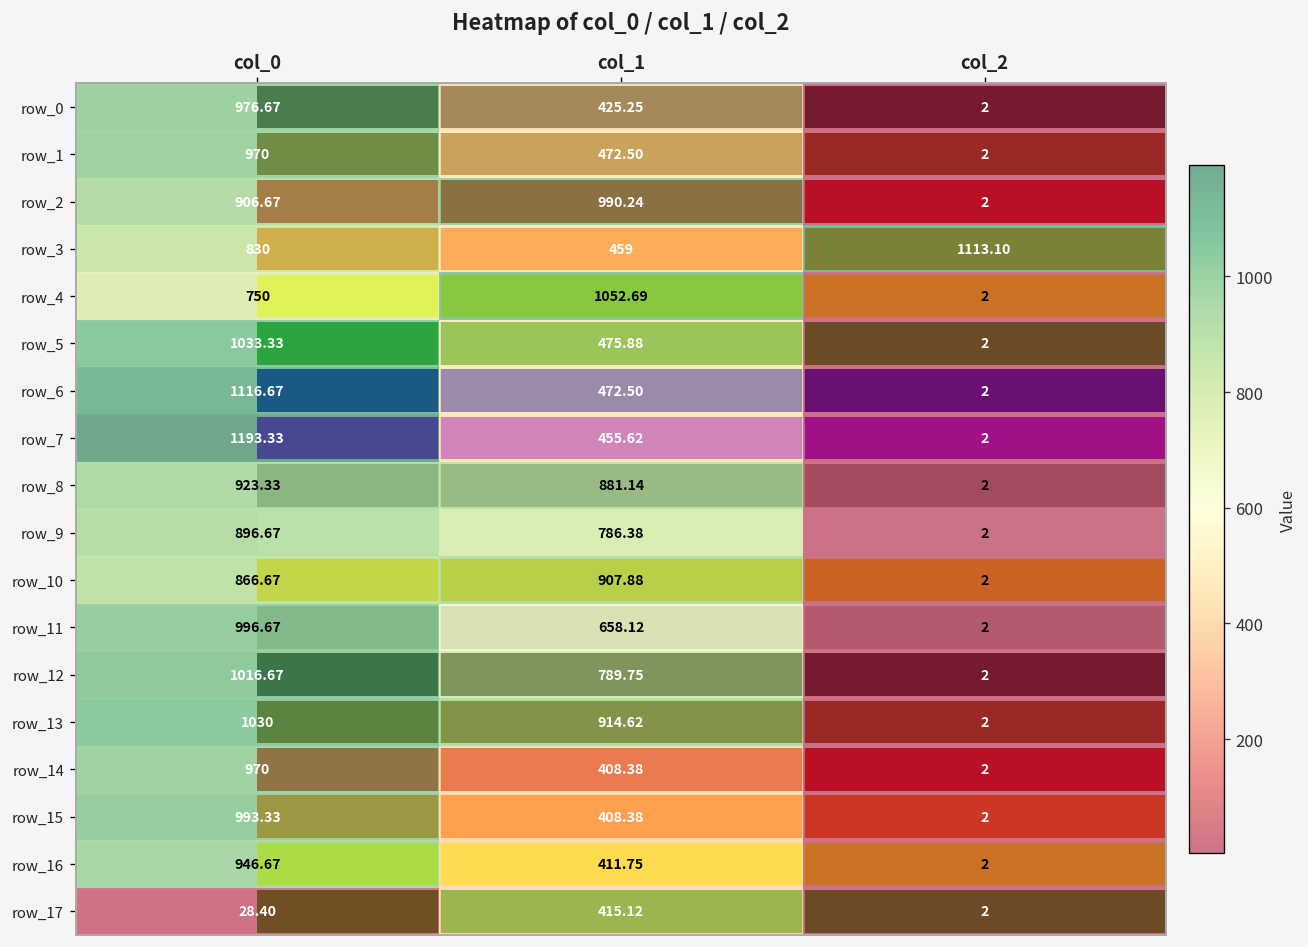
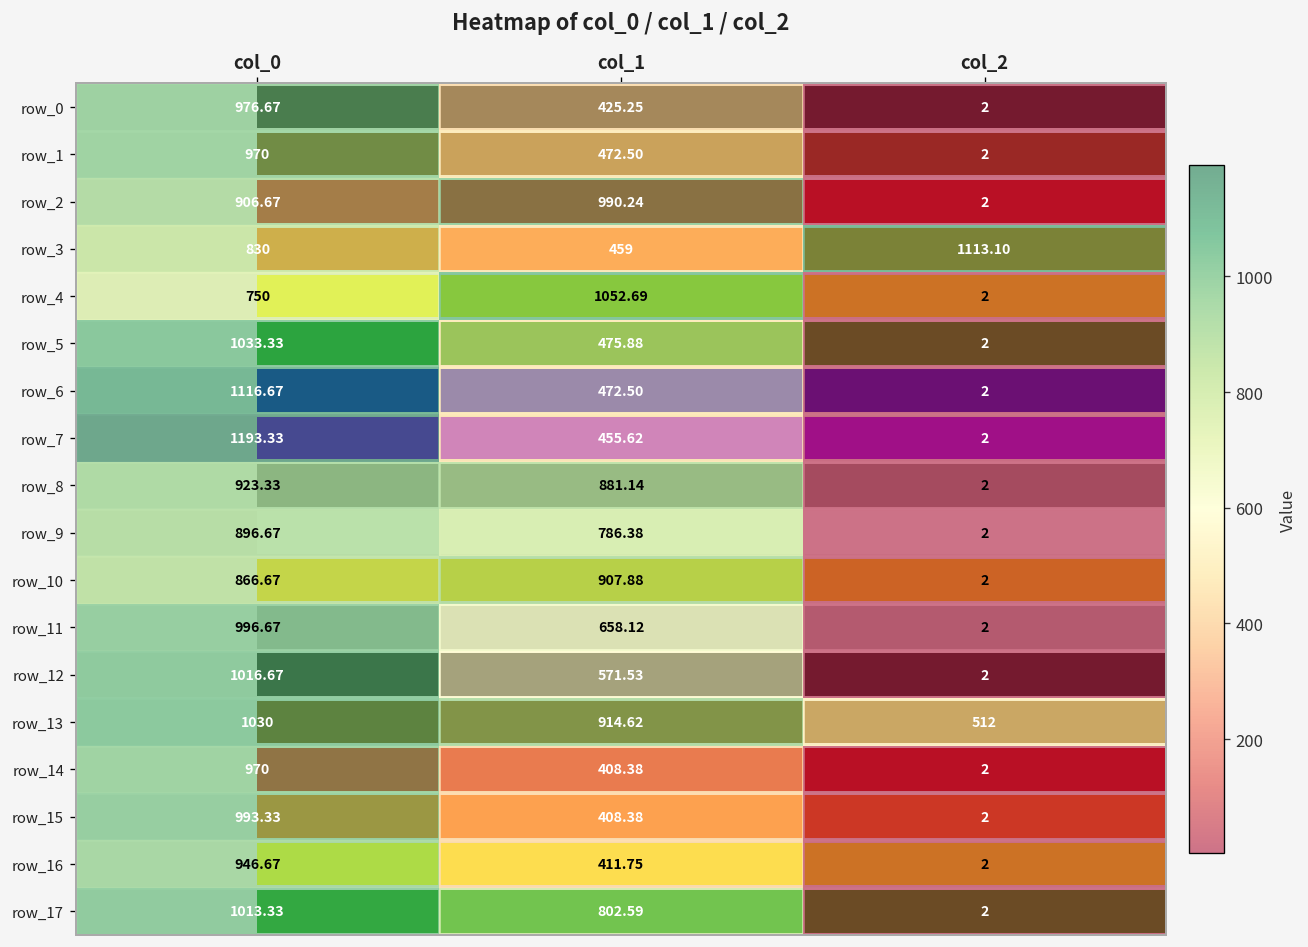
row_12, col_1: 789.75 -> 571.53
row_13, col_2: 2 -> 512
row_17, col_0: 28.40 -> 1013.33
row_17, col_1: 415.12 -> 802.59
